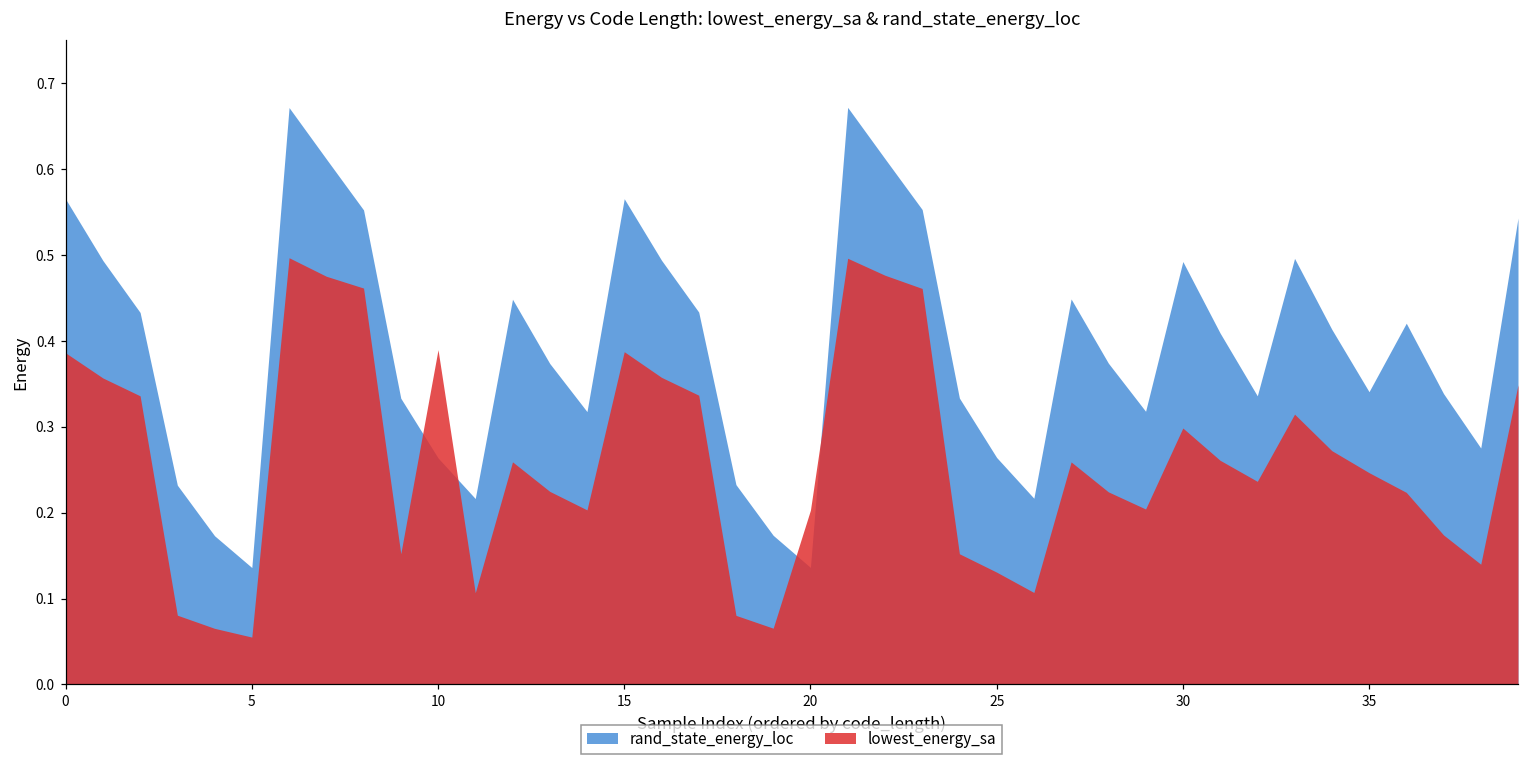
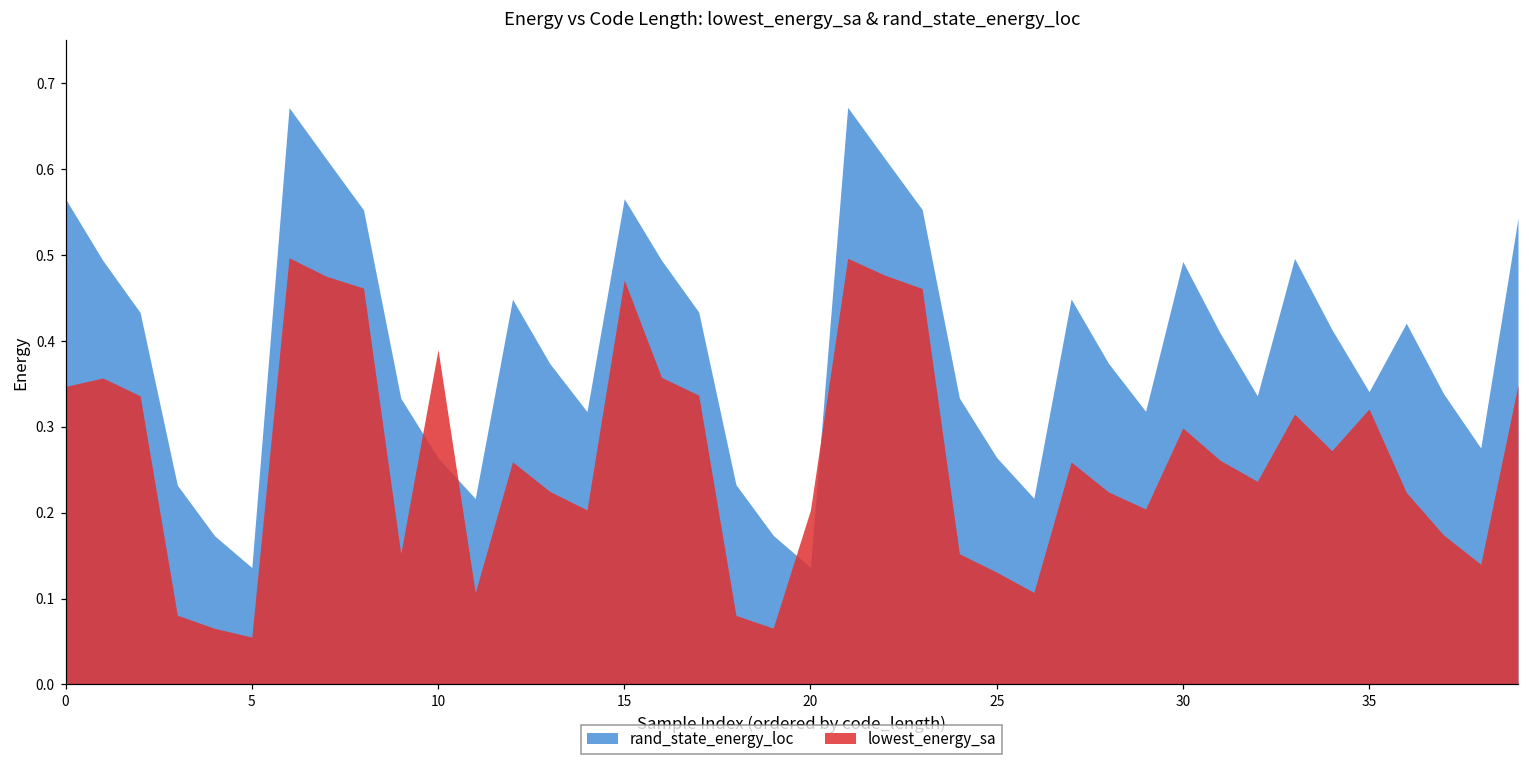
lowest_energy_sa, 0: 0.39 -> 0.35
lowest_energy_sa, 15: 0.39 -> 0.47
lowest_energy_sa, 35: 0.25 -> 0.32
